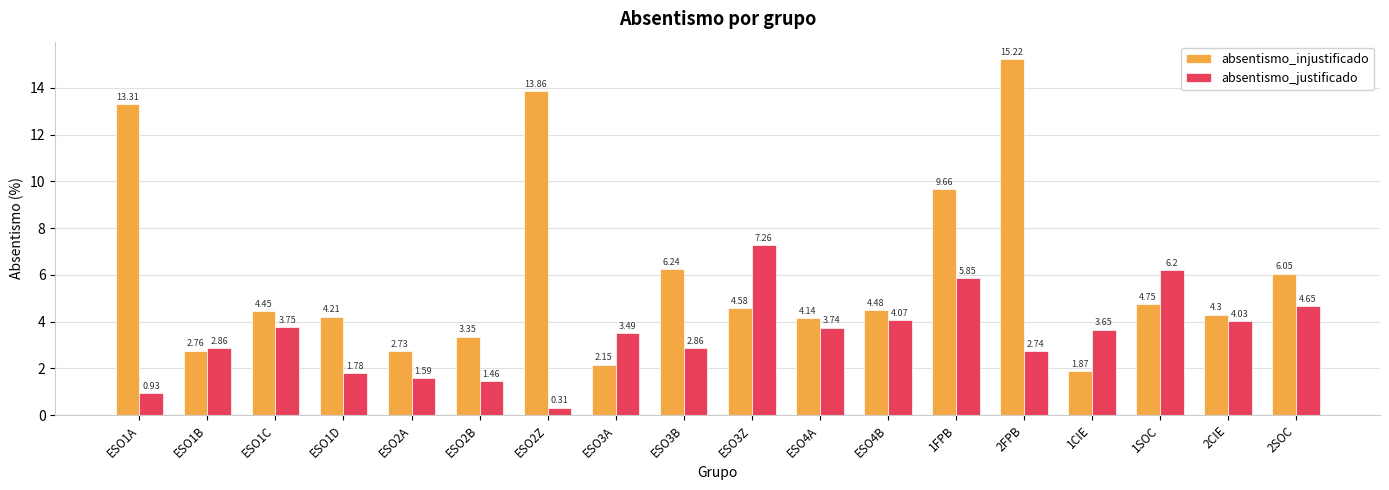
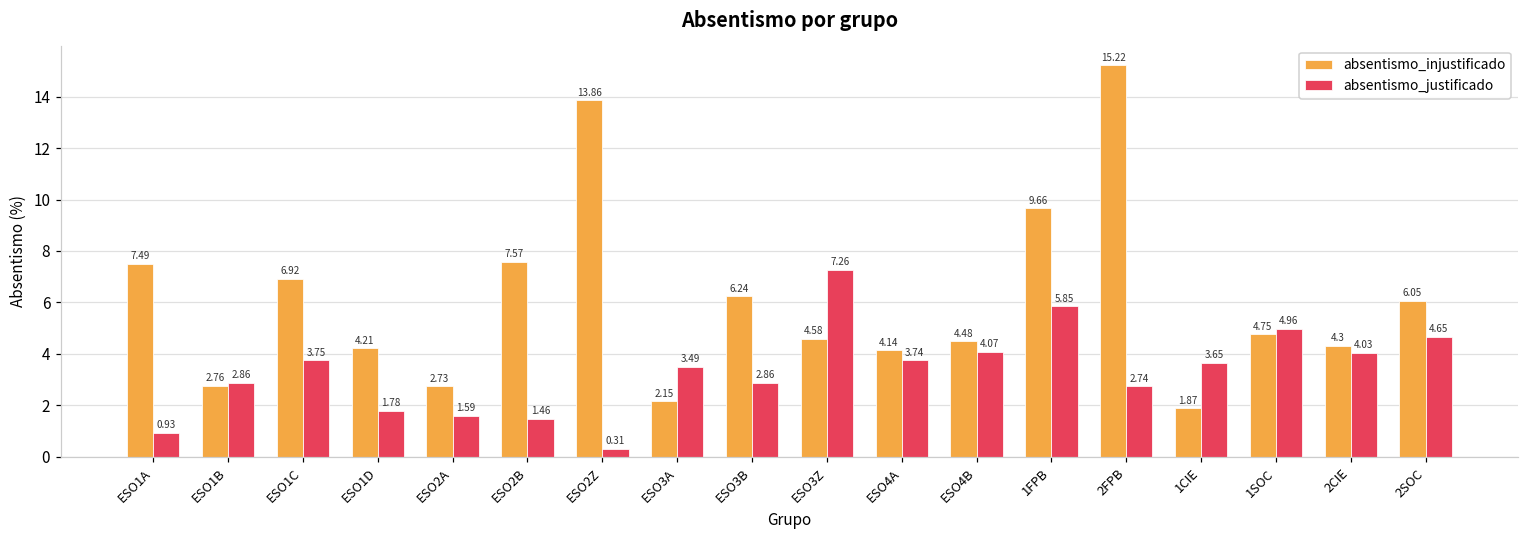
absentismo_injustificado, ESO1A: 13.31 -> 7.49
absentismo_injustificado, ESO1C: 4.45 -> 6.92
absentismo_injustificado, ESO2B: 3.35 -> 7.57
absentismo_justificado, 1SOC: 6.2 -> 4.96
